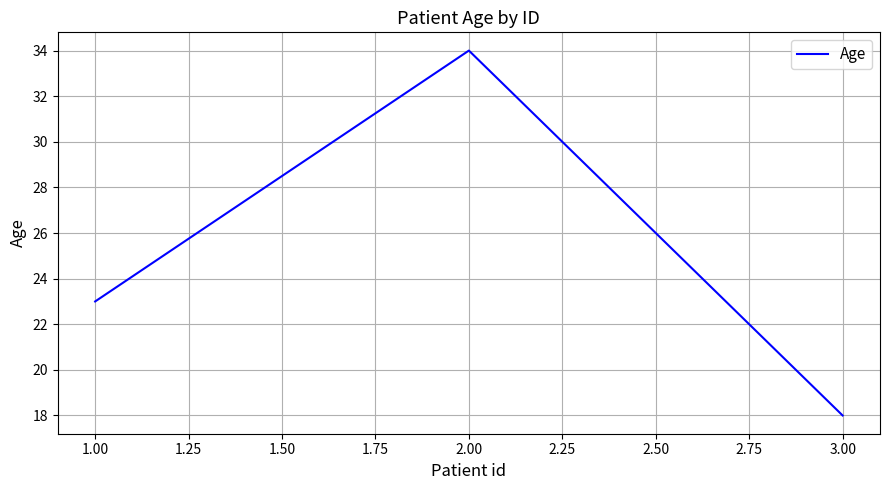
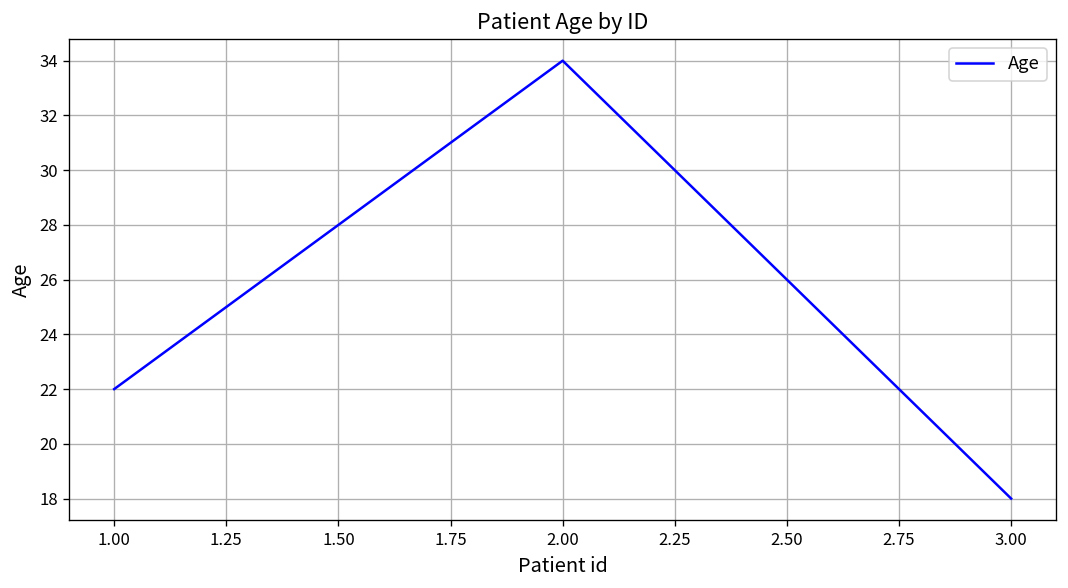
1.00: 23 -> 22
